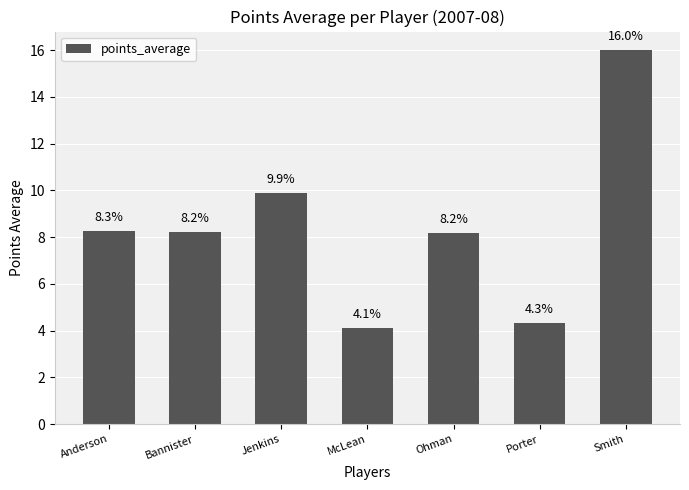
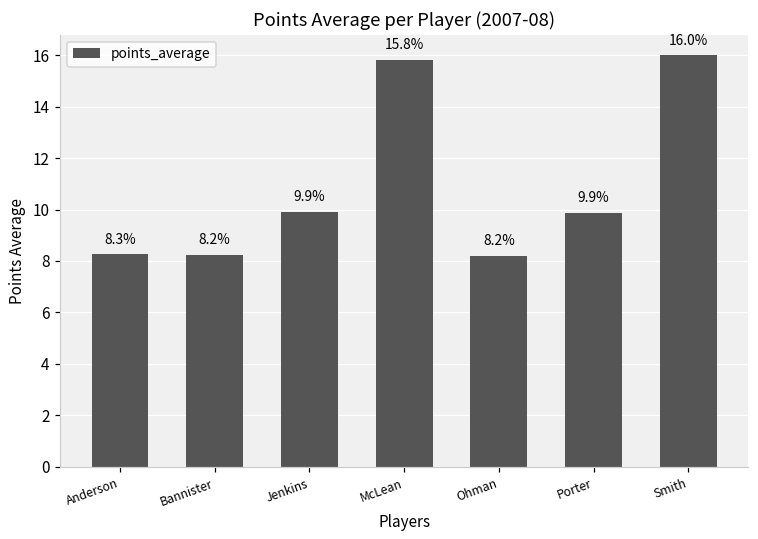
McLean: 4.1% -> 15.8%
Porter: 4.3% -> 9.9%
